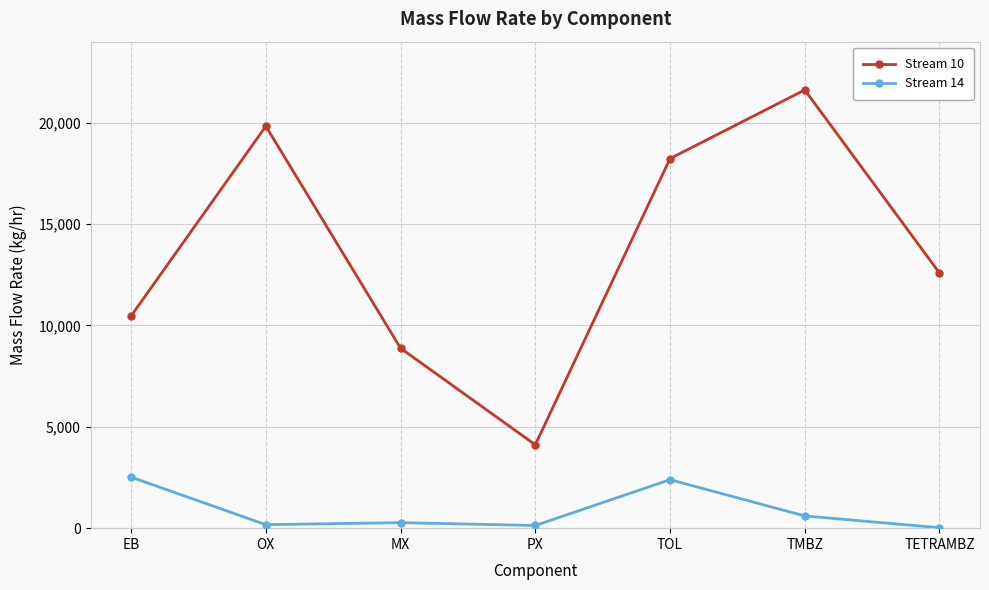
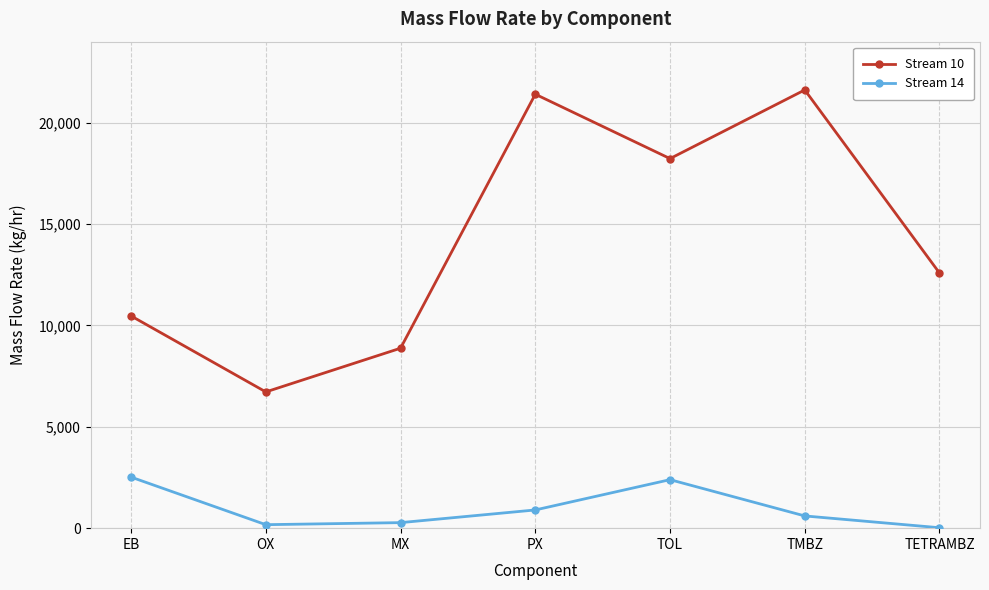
Stream 10, OX: 19,800 -> 6,700
Stream 10, PX: 4,100 -> 21,400
Stream 14, PX: 100 -> 900
